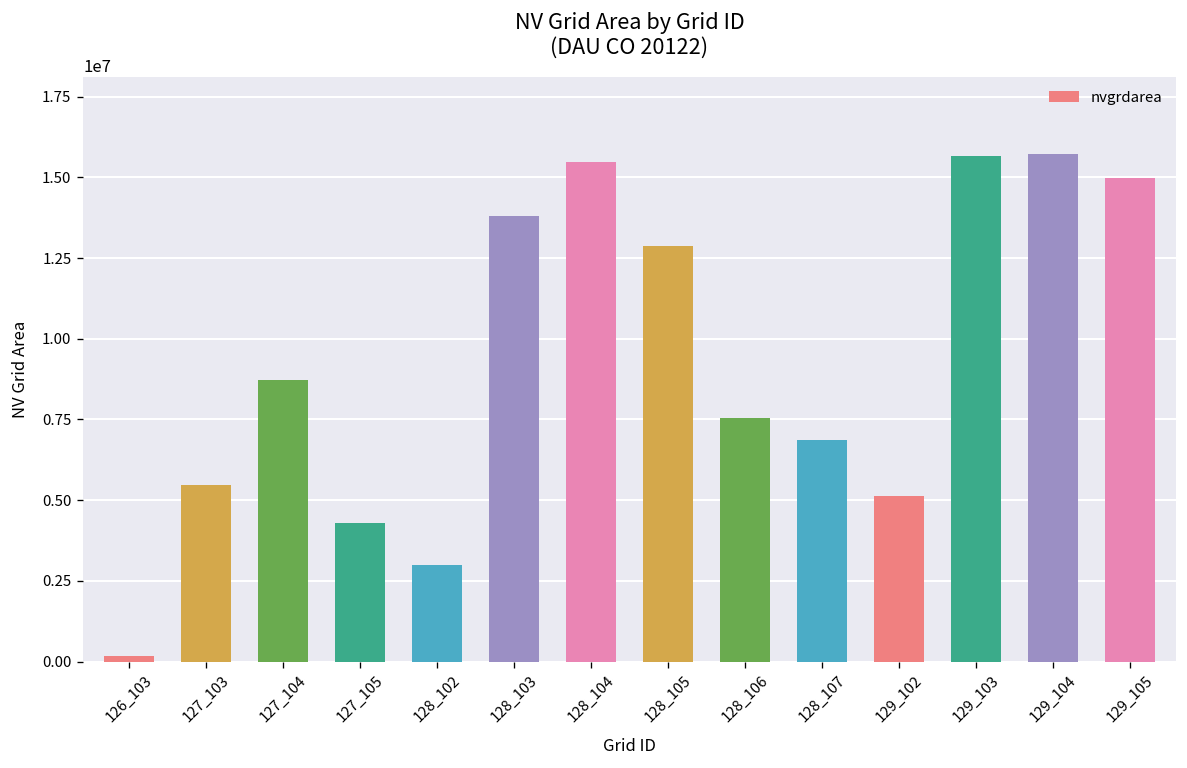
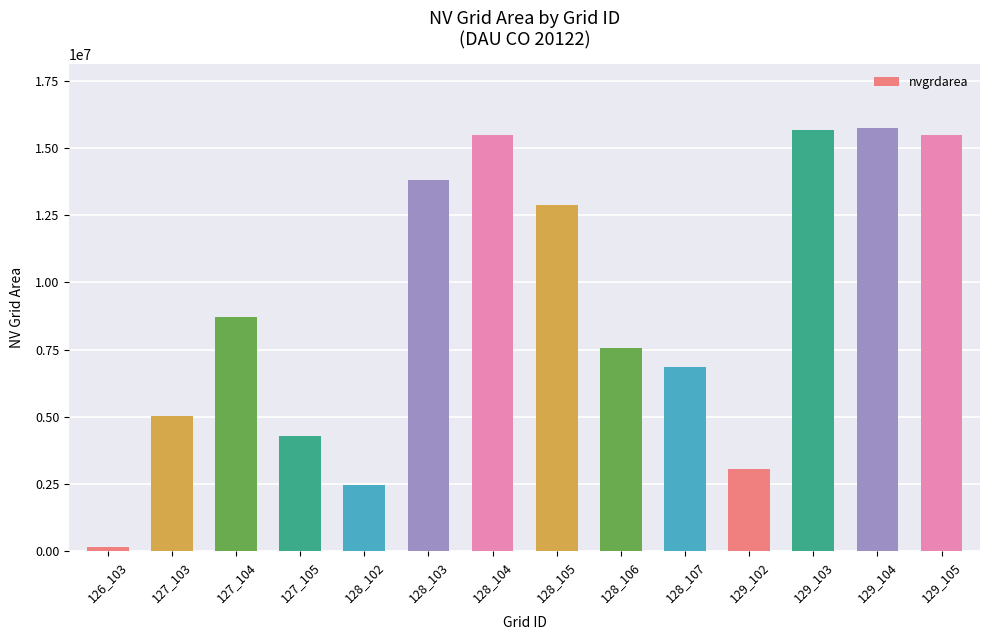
127_103: 5500000 -> 5000000
128_102: 3000000 -> 2500000
129_102: 5100000 -> 3000000
129_105: 15000000 -> 15500000
